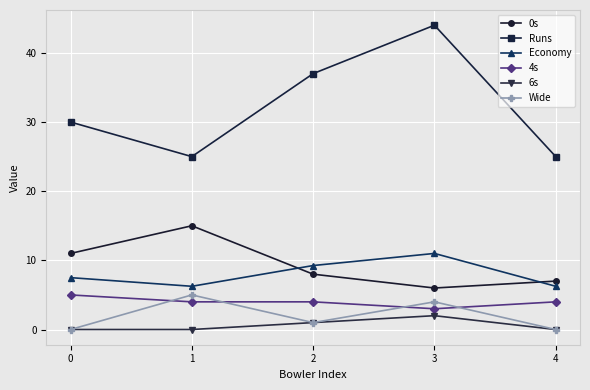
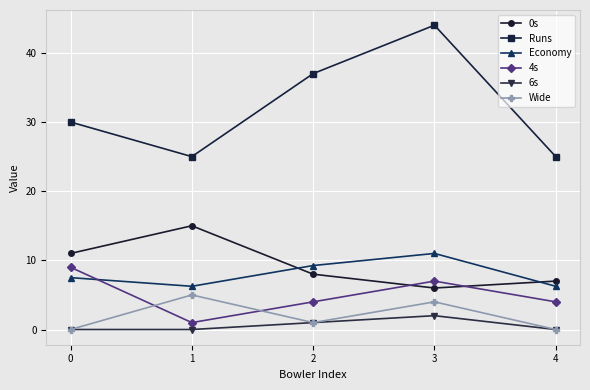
4s, 0: 5 -> 9
4s, 1: 4 -> 1
4s, 3: 3 -> 7
